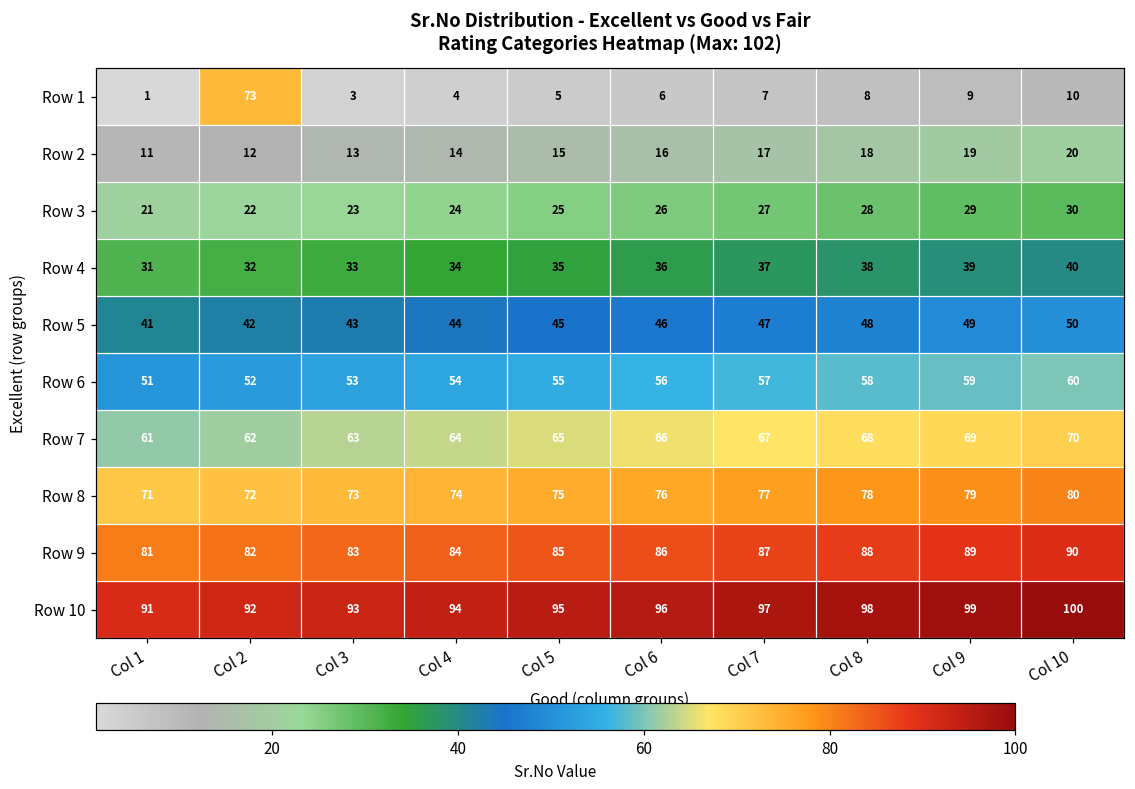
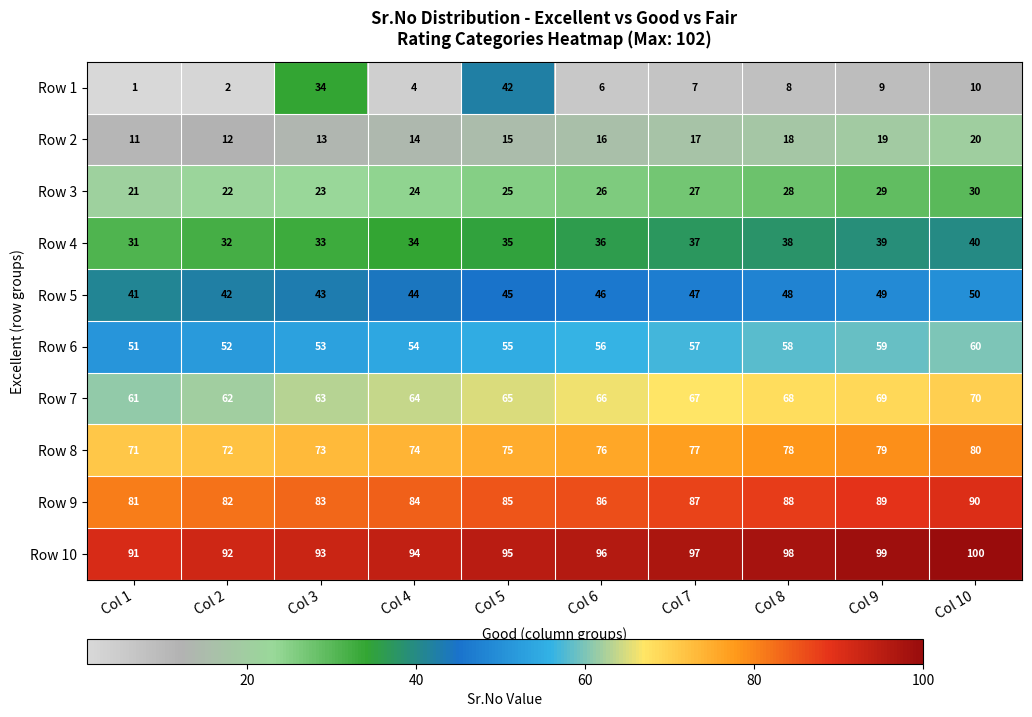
Row 1, Col 2: 73 -> 2
Row 1, Col 3: 3 -> 34
Row 1, Col 5: 5 -> 42
